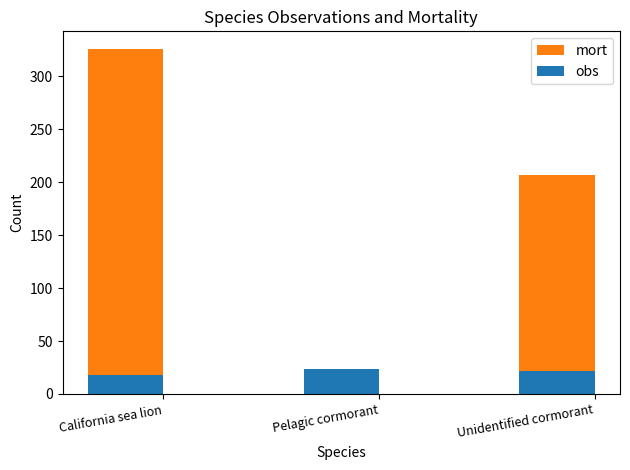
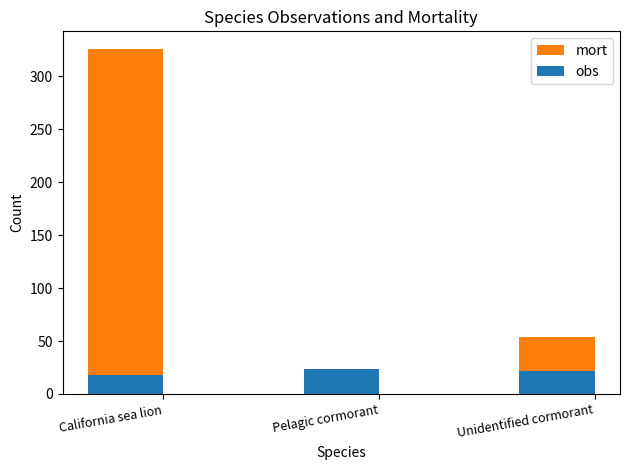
mort, Unidentified cormorant: 207 -> 54
